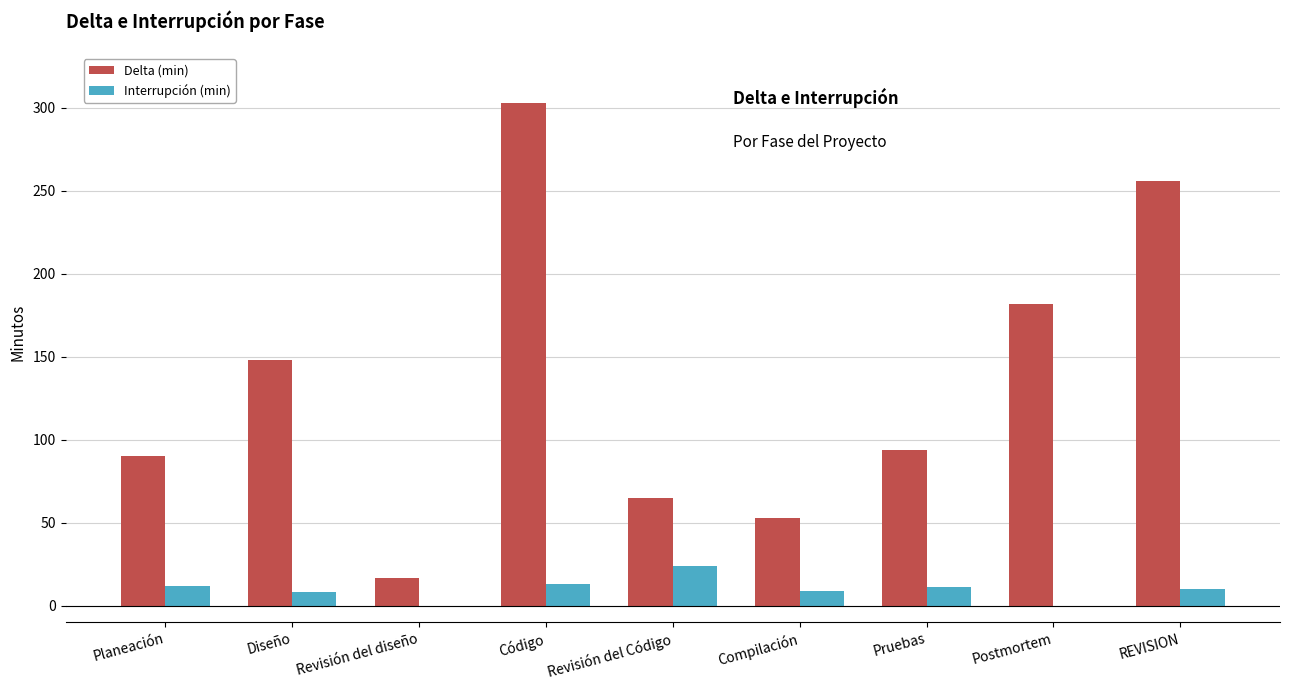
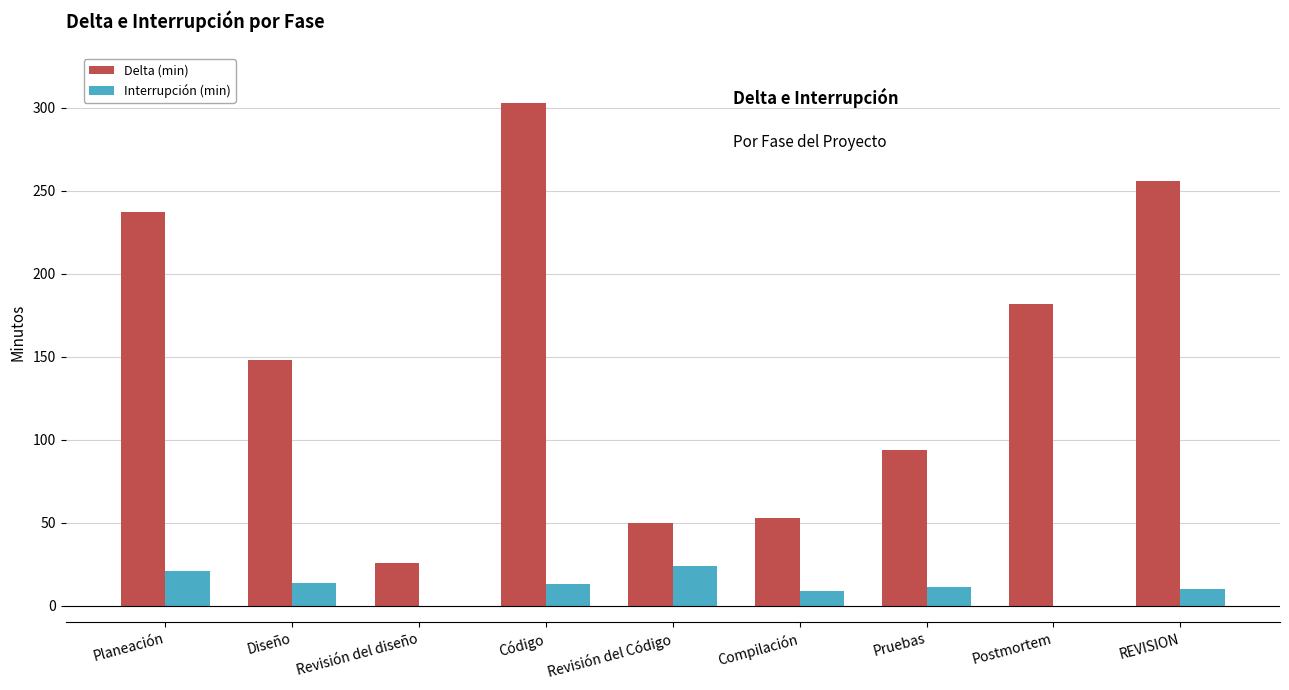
Delta (min), Planeación: 90 -> 237
Interrupción (min), Planeación: 12 -> 21
Interrupción (min), Diseño: 8 -> 14
Delta (min), Revisión del diseño: 17 -> 26
Delta (min), Revisión del Código: 65 -> 50
